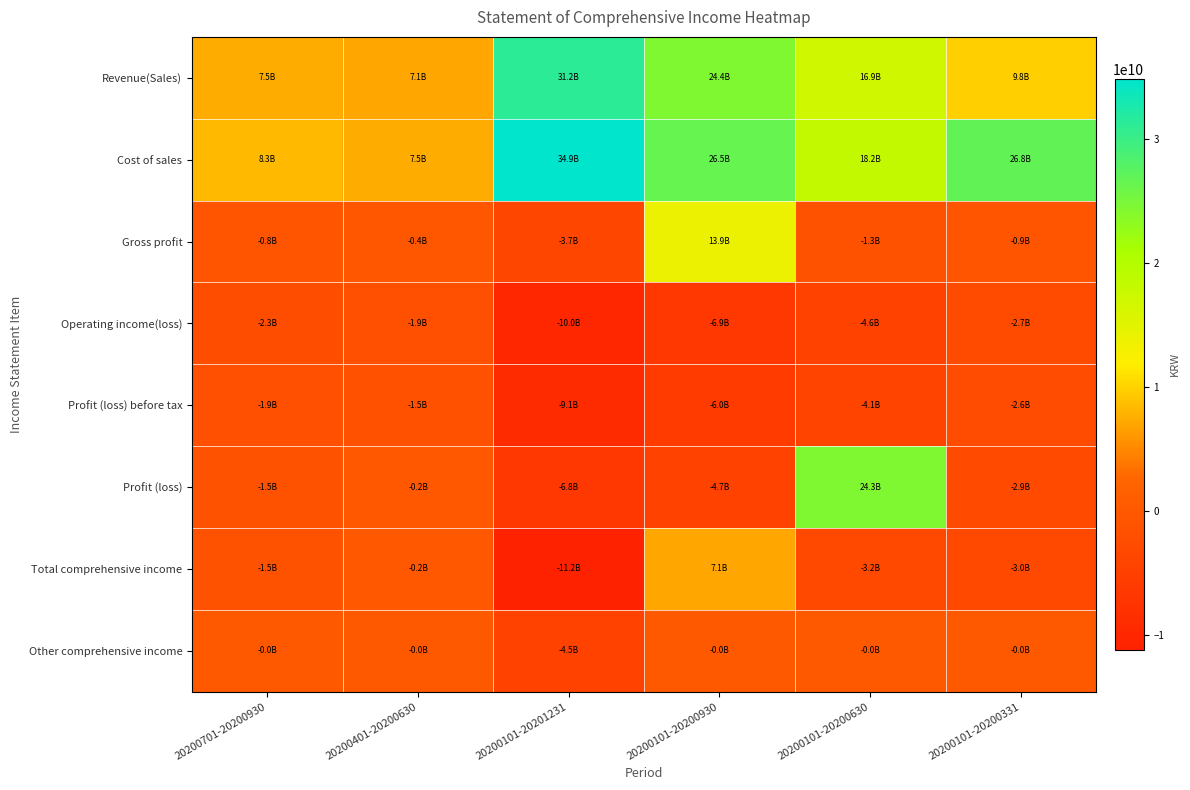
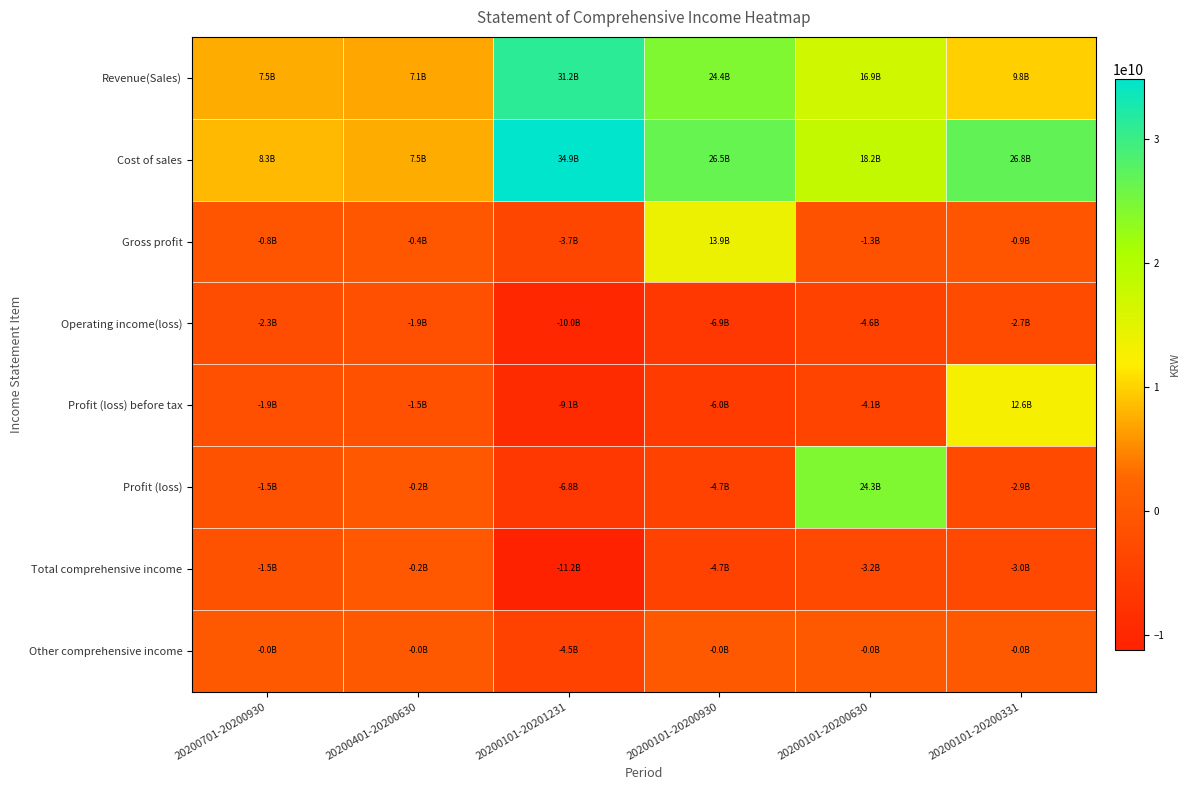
Profit (loss) before tax, 20200101-20200331: -2.6B -> 12.6B
Total comprehensive income, 20200101-20200930: 7.1B -> -4.7B
